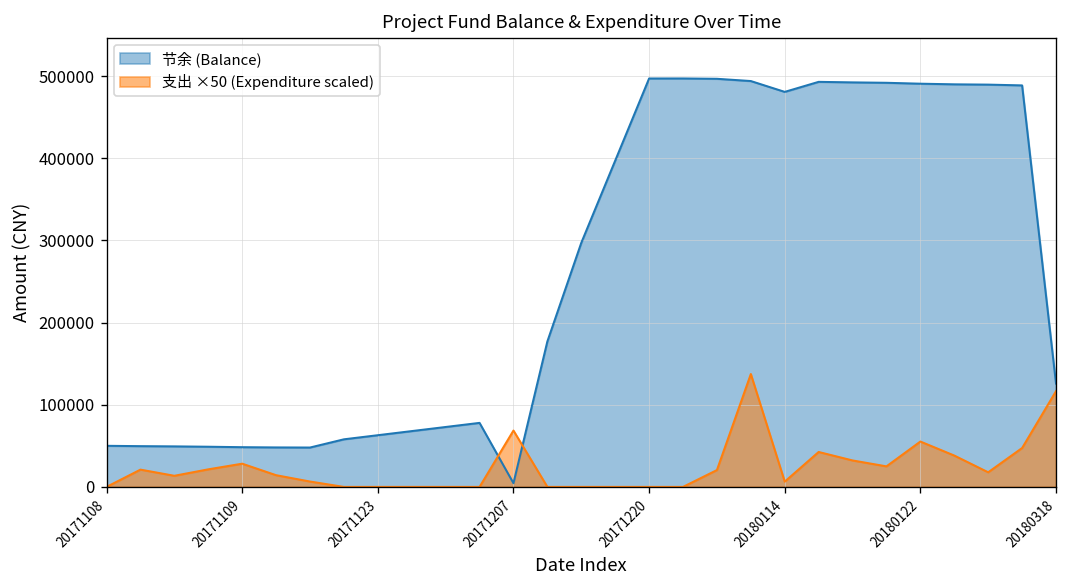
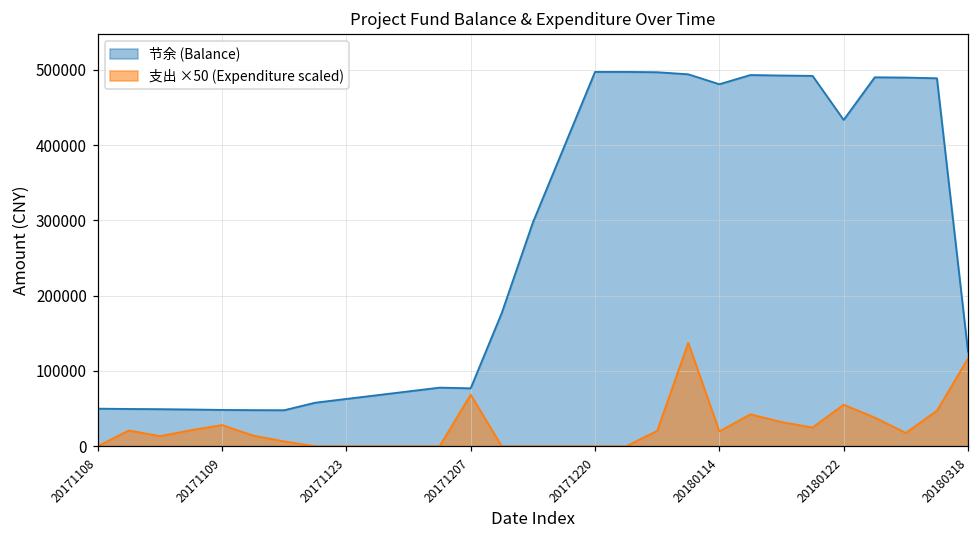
节余 (Balance), 20171207: 0 -> 80000
支出 ×50 (Expenditure scaled), 20180114: 10000 -> 20000
节余 (Balance), 20180122: 490000 -> 430000
